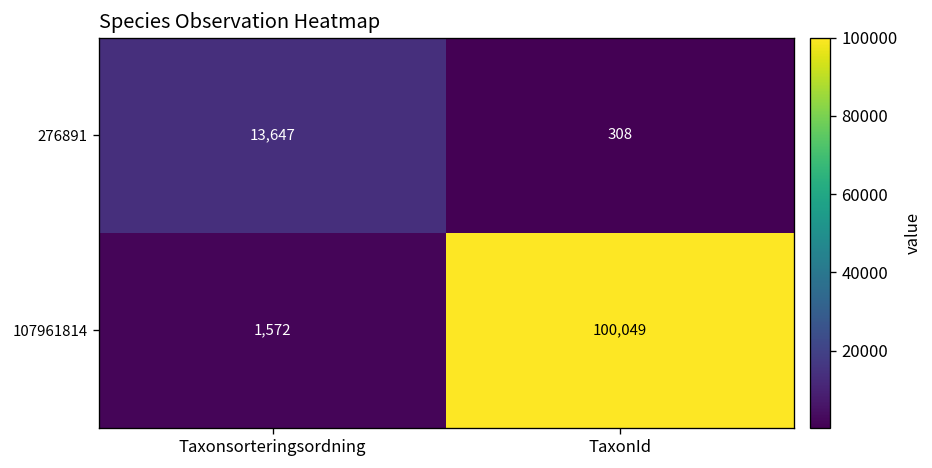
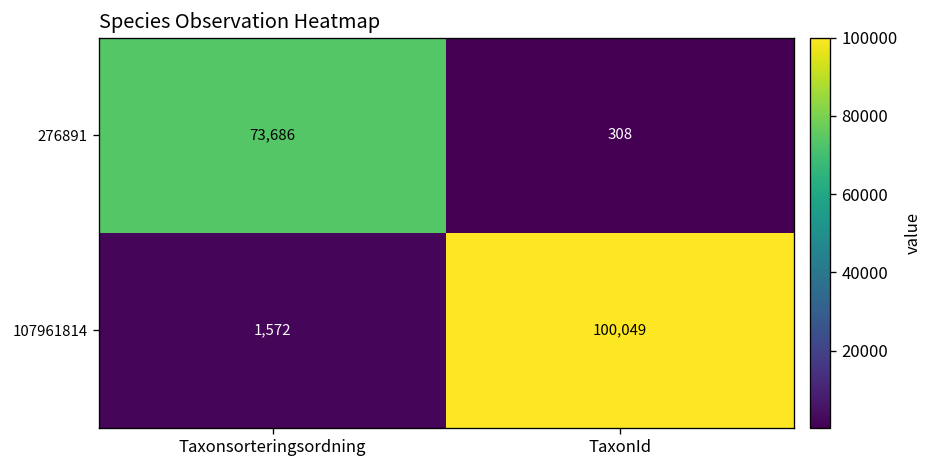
276891, Taxonsorteringsordning: 13,647 -> 73,686
